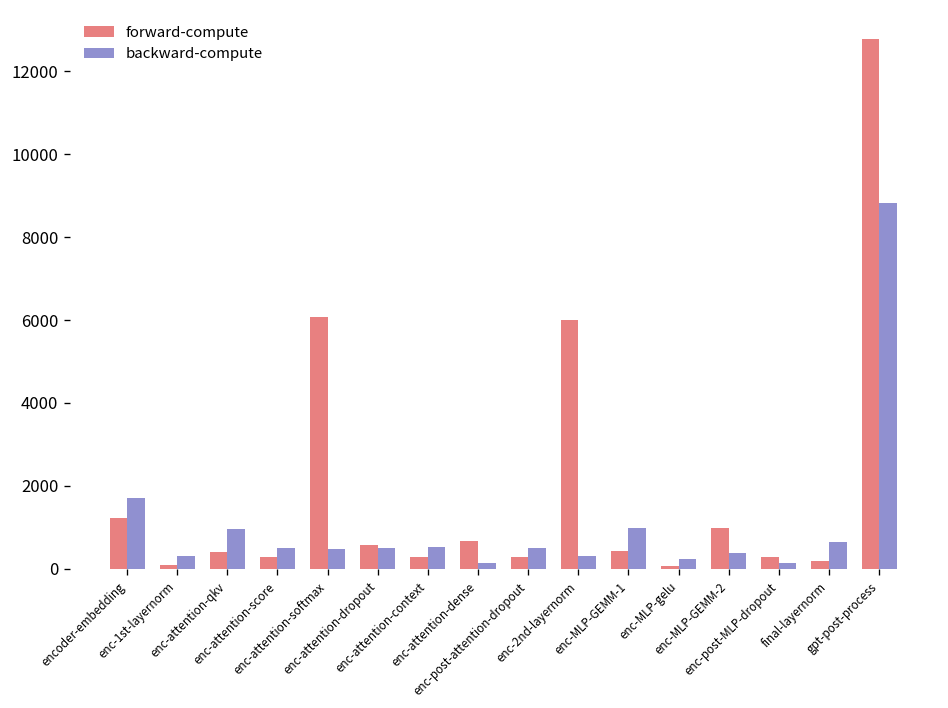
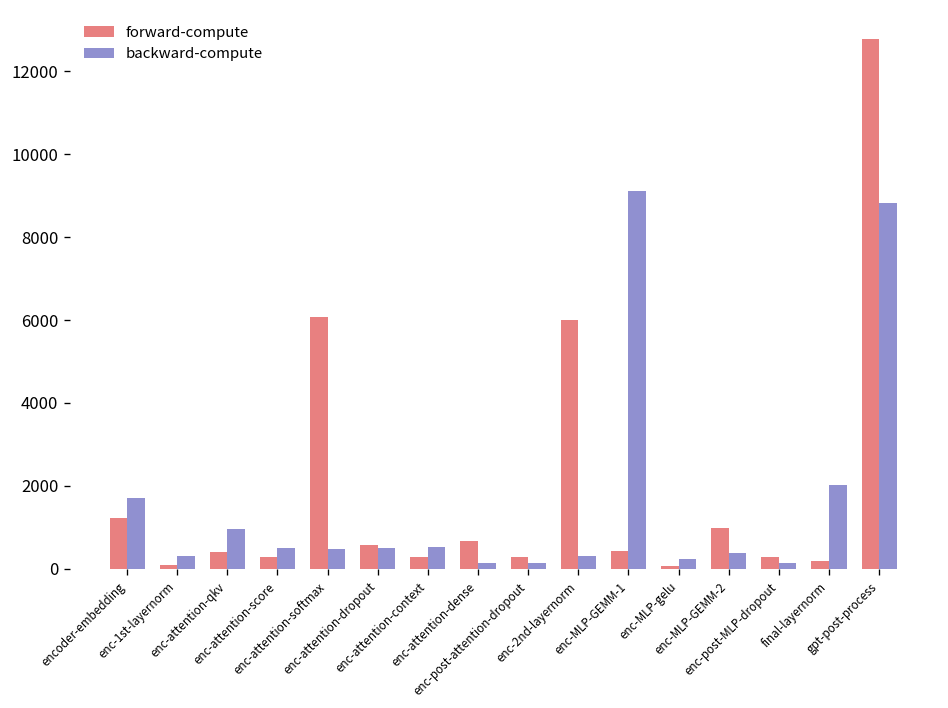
backward-compute, enc-post-attention-dropout: 500 -> 100
backward-compute, enc-MLP-GEMM-1: 1000 -> 9100
backward-compute, final-layernorm: 600 -> 2000
